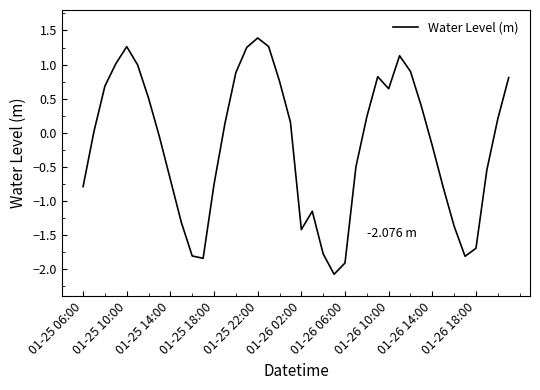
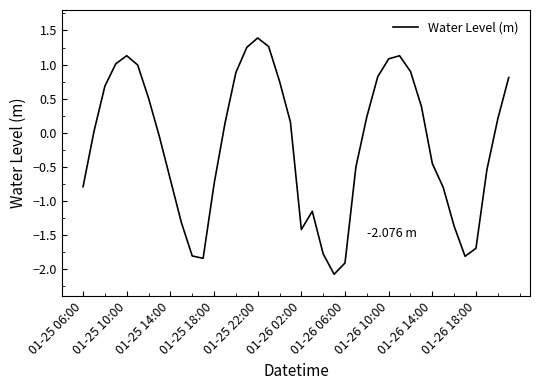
01-25 10:00: 1.3 -> 1.1
01-26 10:00: 0.6 -> 1.1
01-26 14:00: -0.2 -> -0.5
